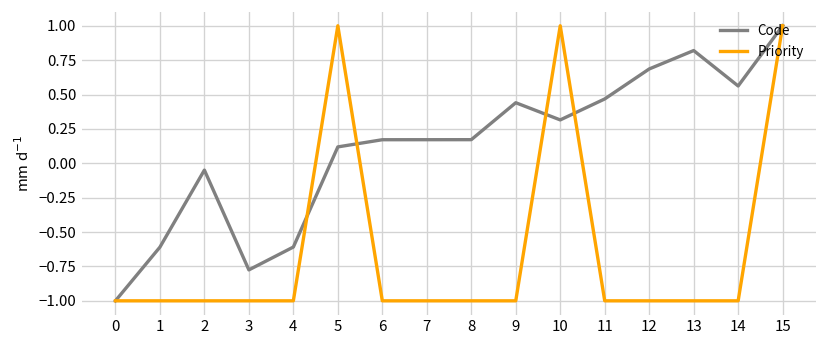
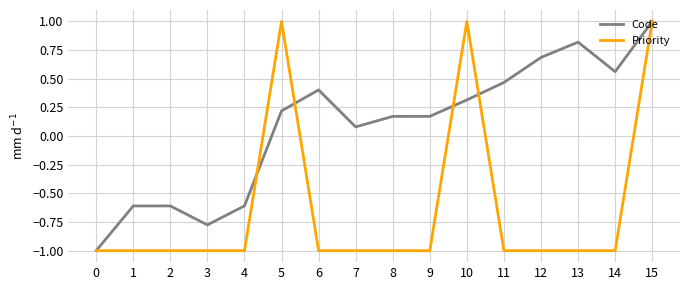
Code, 2: -0.05 -> -0.61
Code, 5: 0.12 -> 0.22
Code, 6: 0.17 -> 0.40
Code, 7: 0.17 -> 0.08
Code, 9: 0.44 -> 0.17
